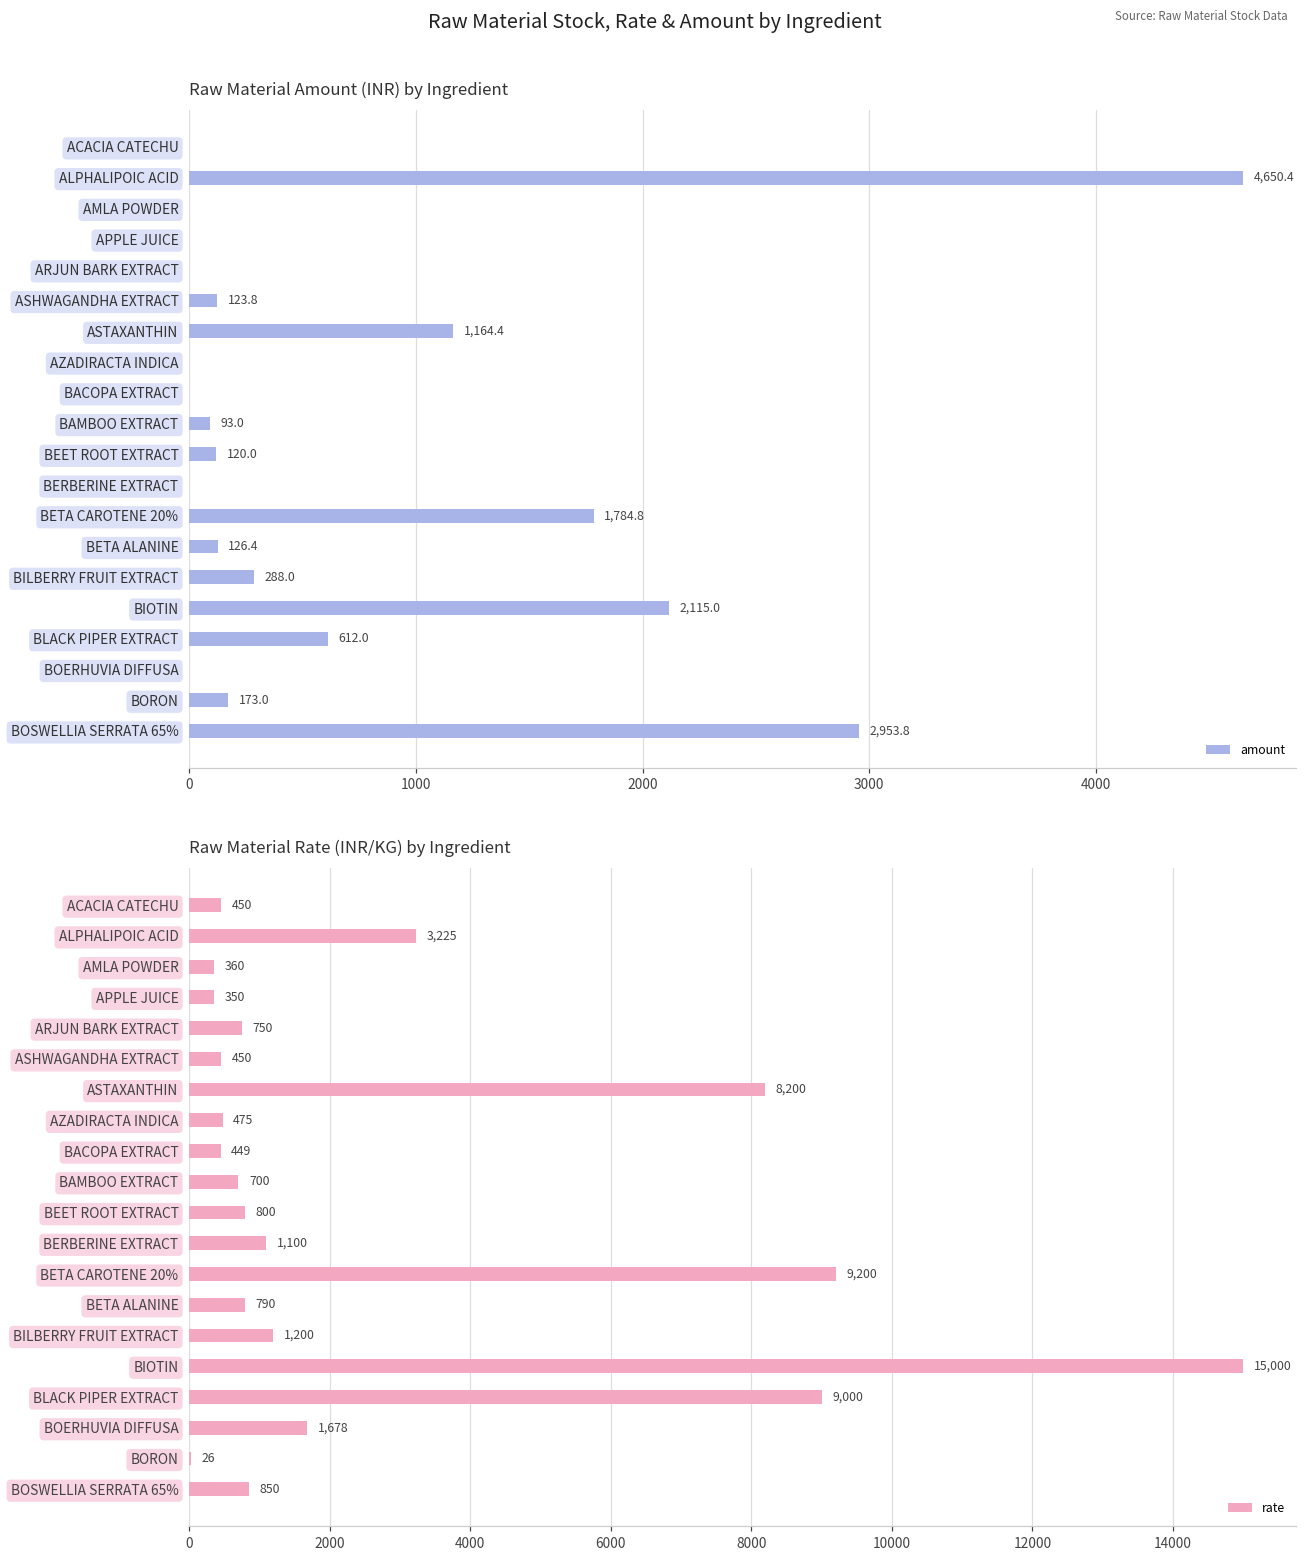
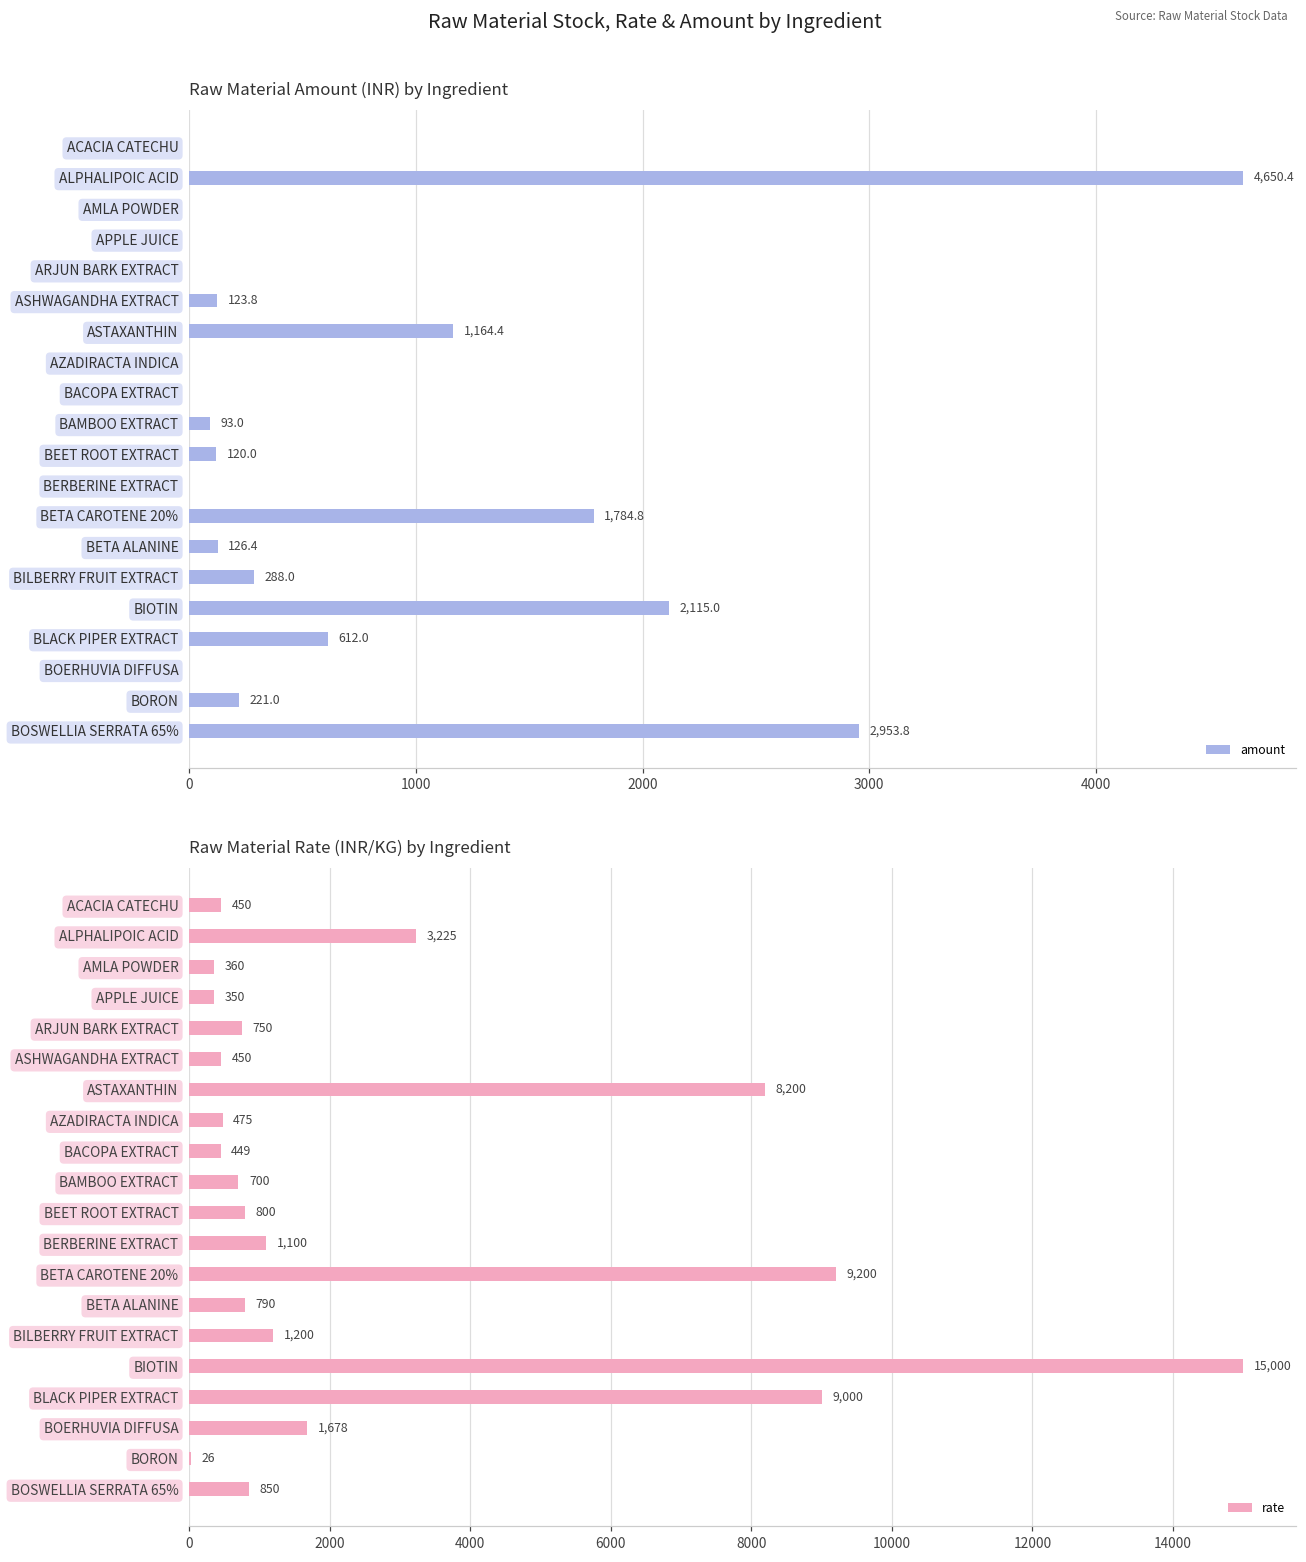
Raw Material Amount (INR) by Ingredient, BORON: 173.0 -> 221.0
